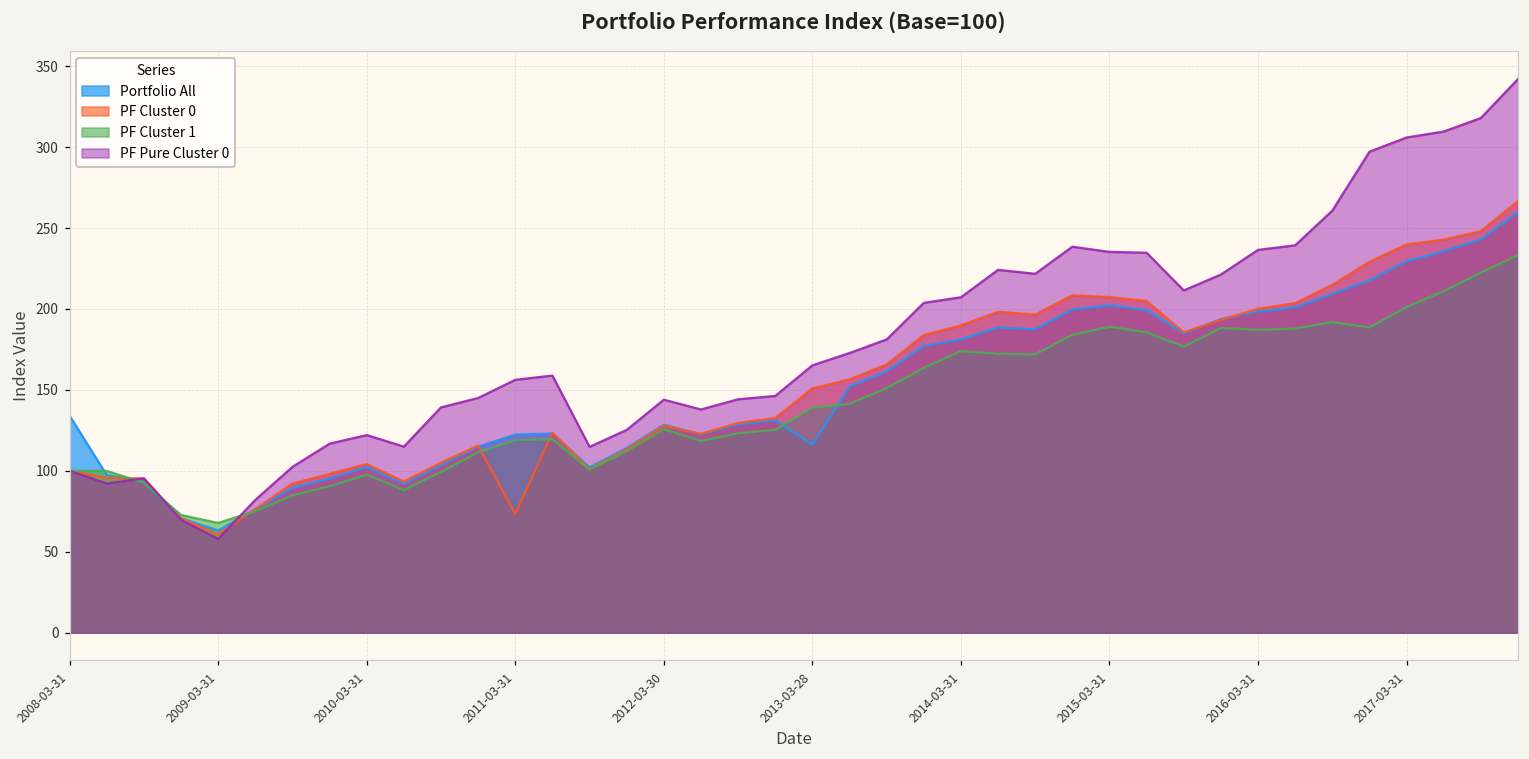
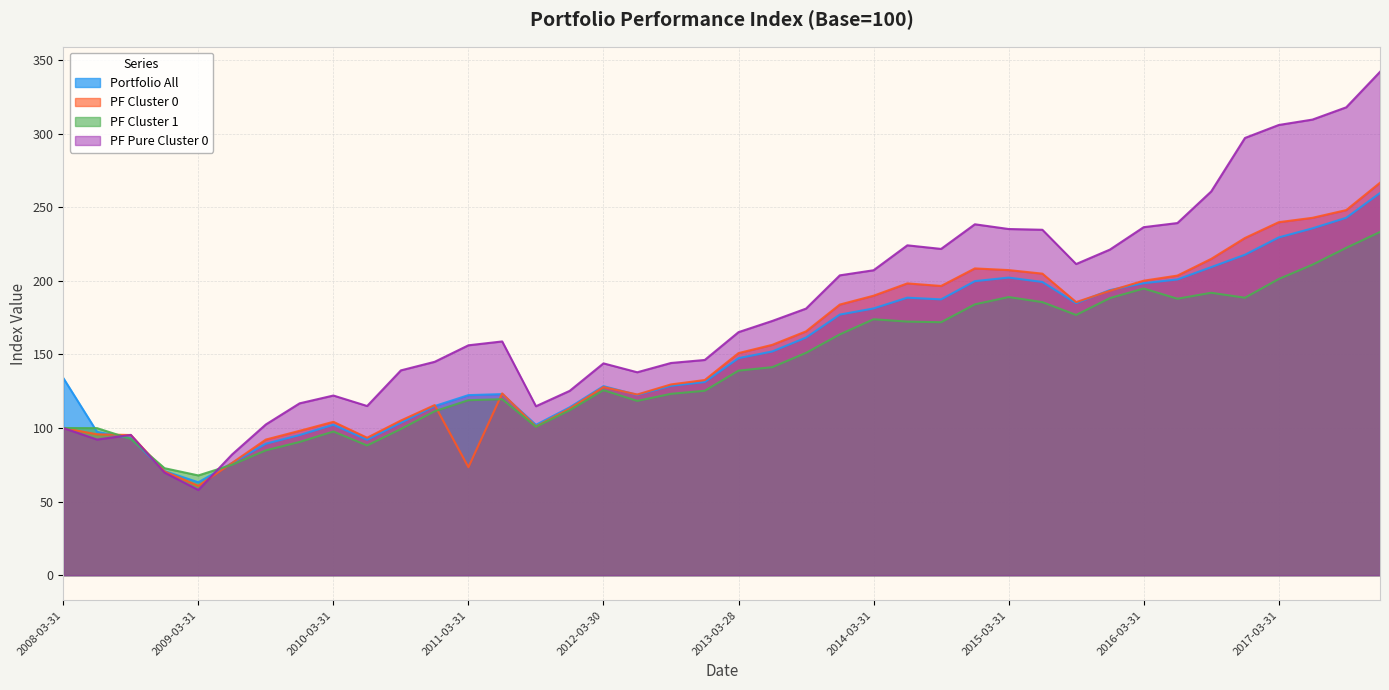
Portfolio All, 2013-03-28: 116 -> 147
PF Cluster 1, 2016-03-31: 187 -> 195
